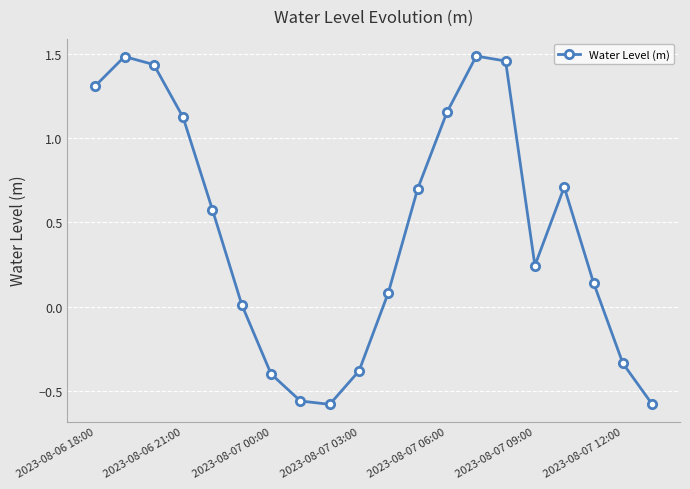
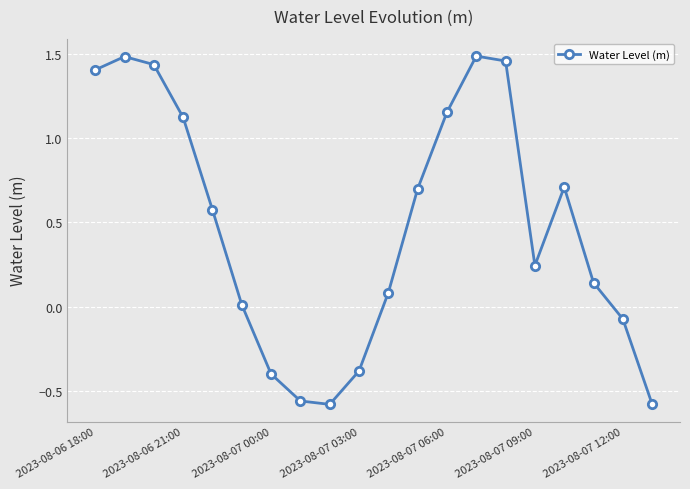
2023-08-06 18:00: 1.31 -> 1.40
2023-08-07 12:00: -0.34 -> -0.07
